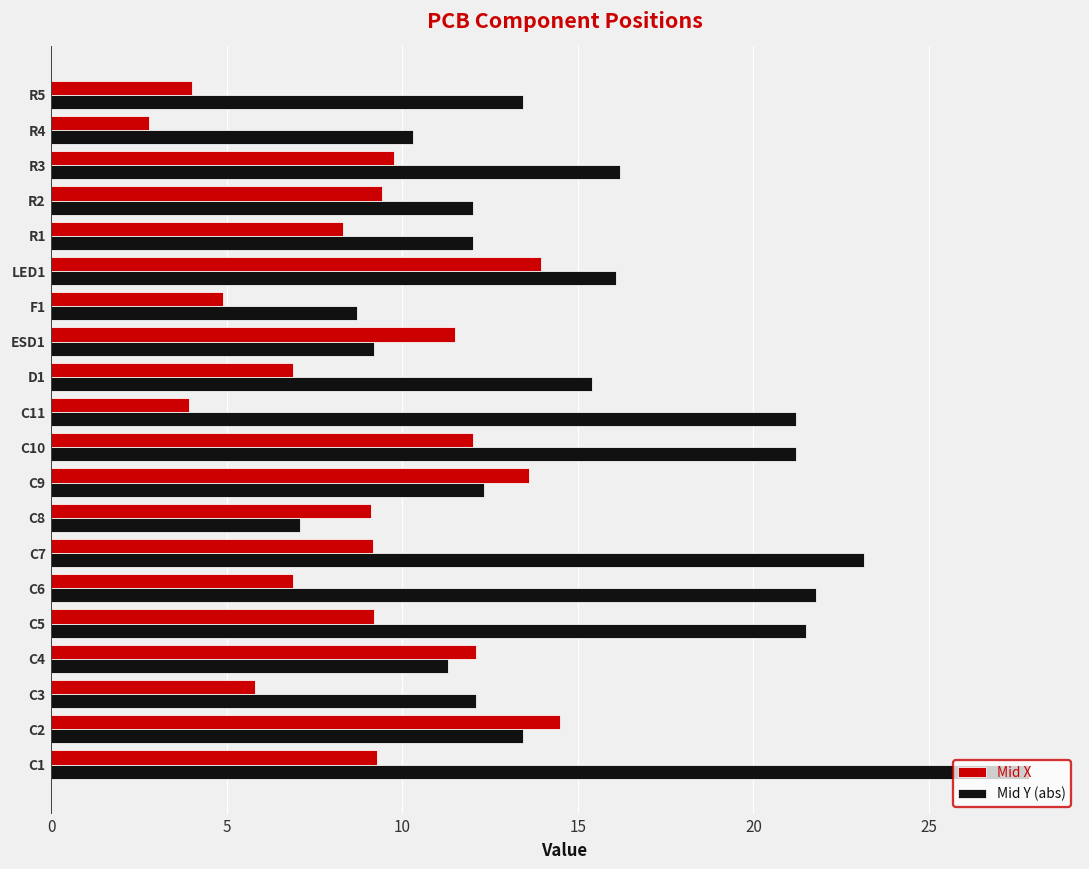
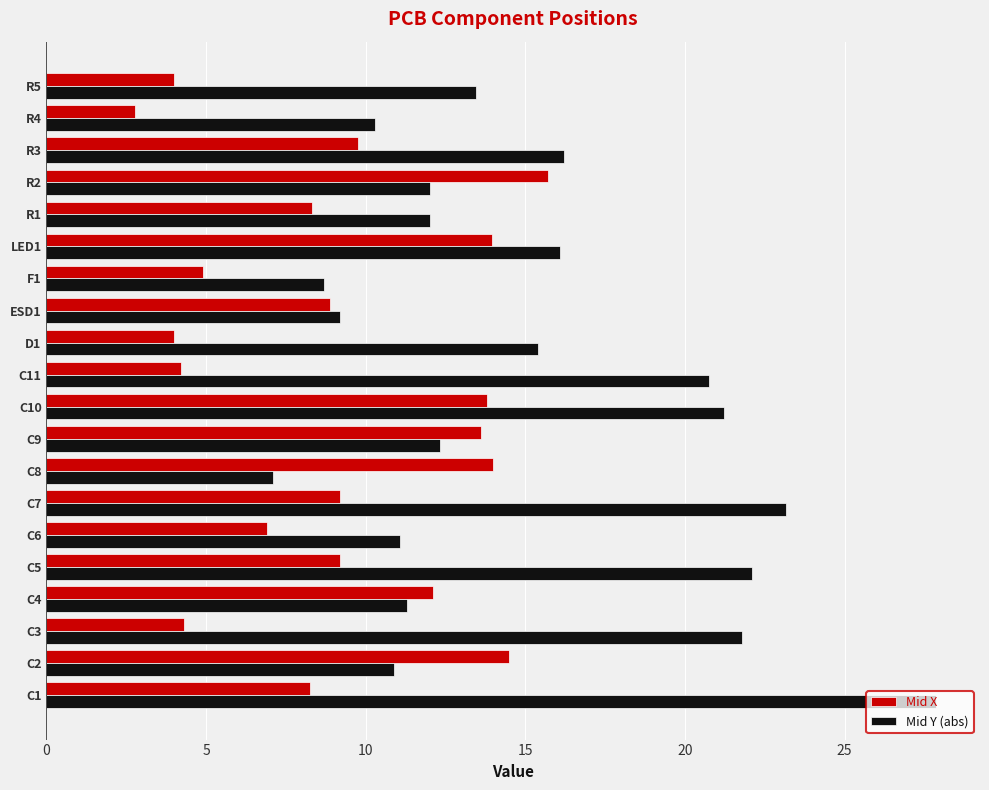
Mid X, R2: 9.4 -> 15.7
Mid X, ESD1: 11.5 -> 8.9
Mid X, D1: 6.9 -> 4.0
Mid X, C11: 3.9 -> 4.2
Mid Y (abs), C11: 21.2 -> 20.8
Mid X, C10: 12.0 -> 13.8
Mid X, C8: 9.1 -> 14.0
Mid Y (abs), C6: 21.8 -> 11.1
Mid Y (abs), C5: 21.5 -> 22.1
Mid X, C3: 5.8 -> 4.3
Mid Y (abs), C3: 12.1 -> 21.8
Mid Y (abs), C2: 13.4 -> 10.9
Mid X, C1: 9.3 -> 8.3
